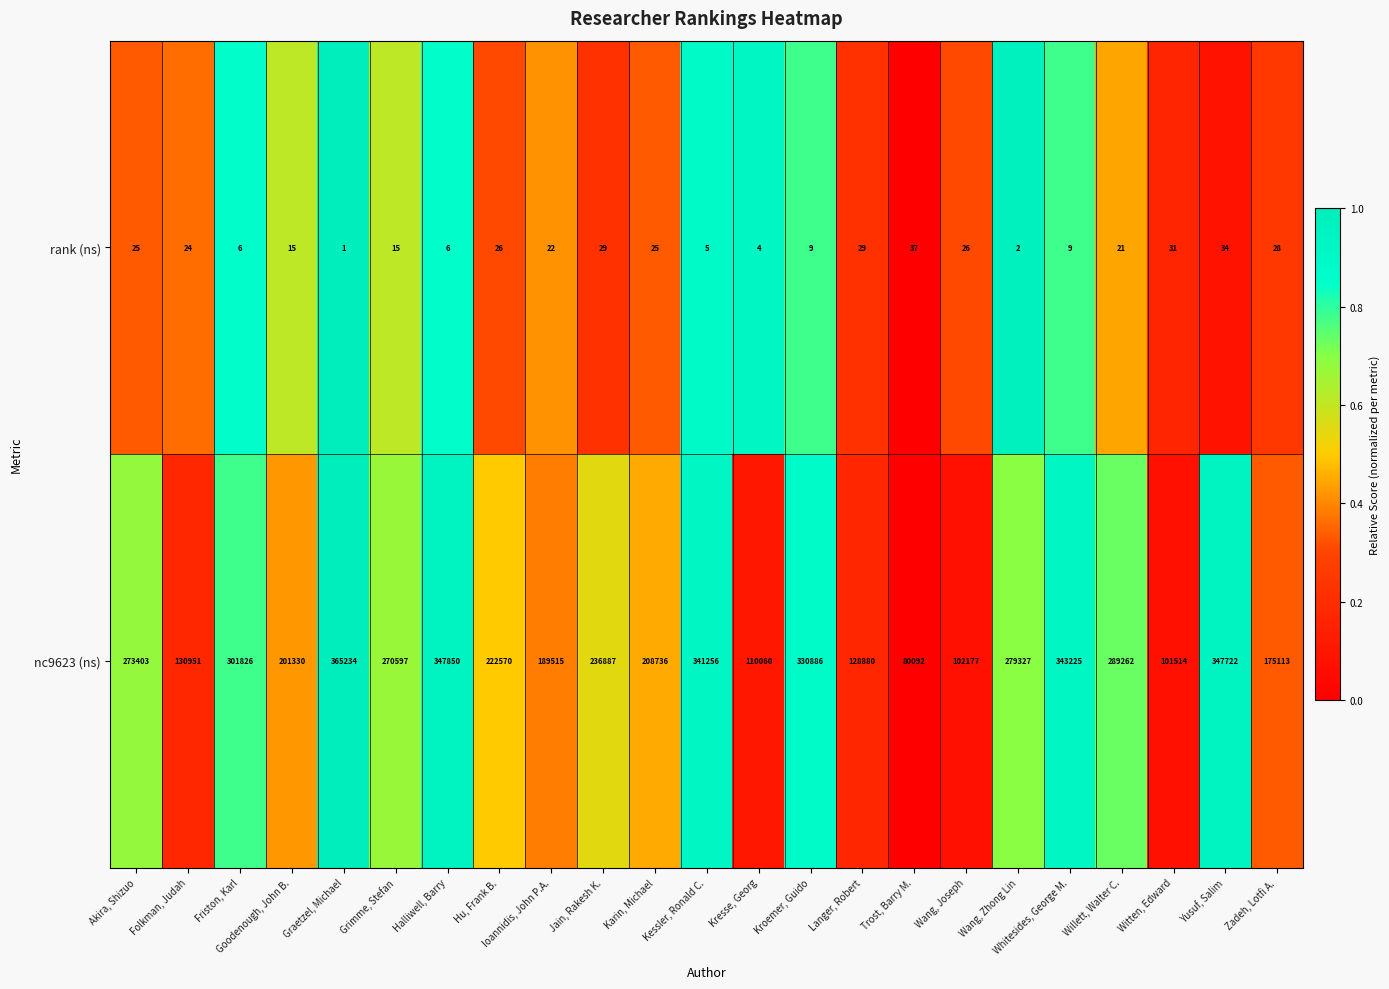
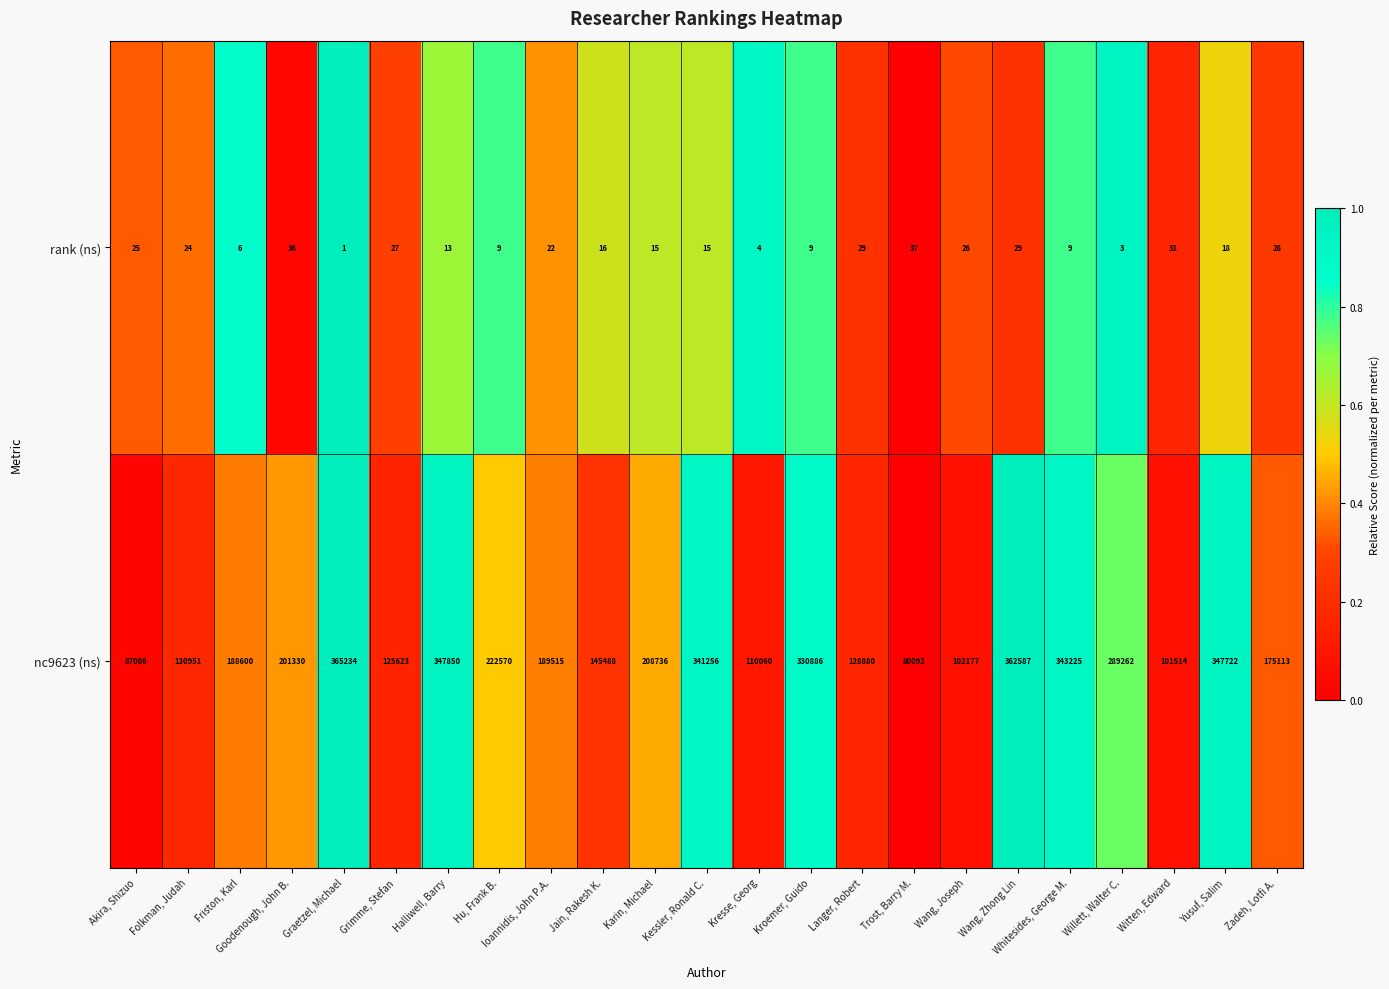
rank (ns), Goodenough, John B.: 15 -> 36
rank (ns), Grimme, Stefan: 15 -> 27
rank (ns), Halliwell, Barry: 6 -> 13
rank (ns), Hu, Frank B.: 26 -> 9
rank (ns), Jain, Rakesh K.: 29 -> 16
rank (ns), Karin, Michael: 25 -> 15
rank (ns), Kessler, Ronald C.: 5 -> 15
rank (ns), Wang, Zhong Lin: 2 -> 29
rank (ns), Willett, Walter C.: 21 -> 3
rank (ns), Yusuf, Salim: 34 -> 18
nc9623 (ns), Akira, Shizuo: 273403 -> 87086
nc9623 (ns), Friston, Karl: 301826 -> 188600
nc9623 (ns), Grimme, Stefan: 270597 -> 125623
nc9623 (ns), Jain, Rakesh K.: 236887 -> 145488
nc9623 (ns), Wang, Zhong Lin: 279327 -> 362587
